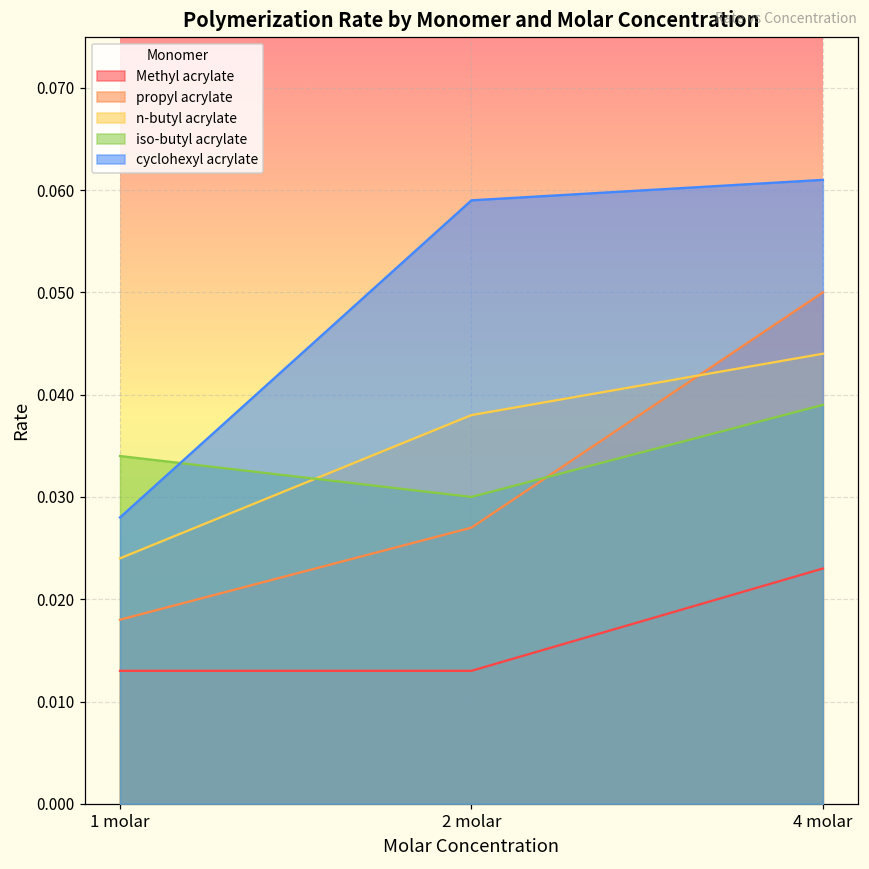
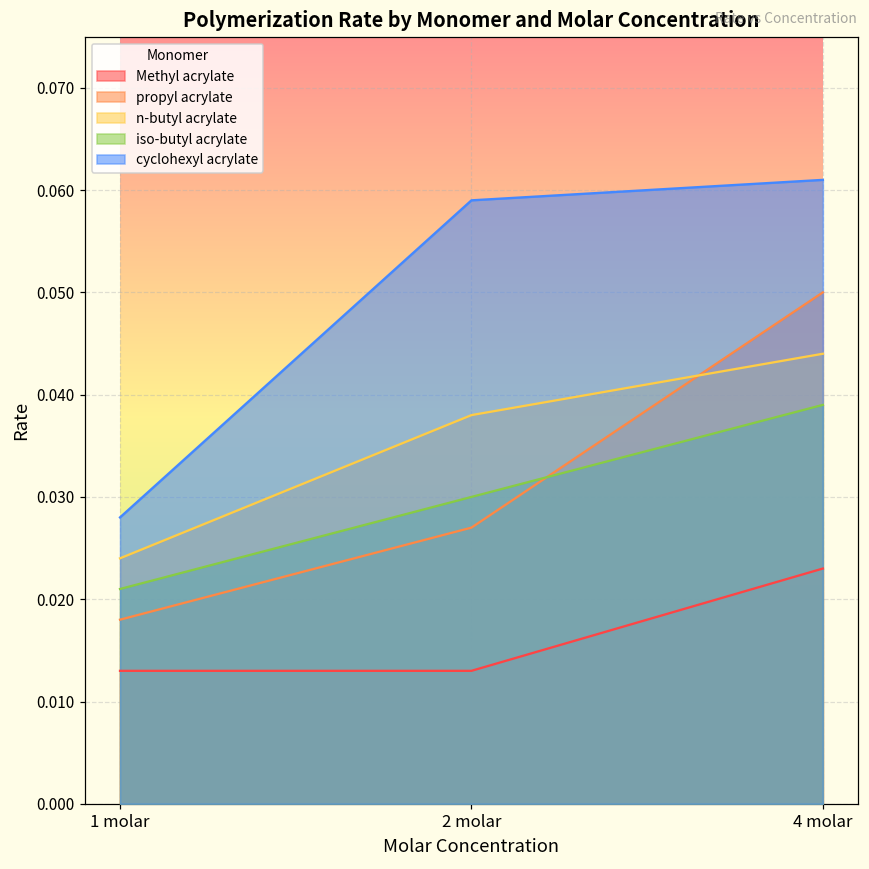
iso-butyl acrylate, 1 molar: 0.034 -> 0.021
